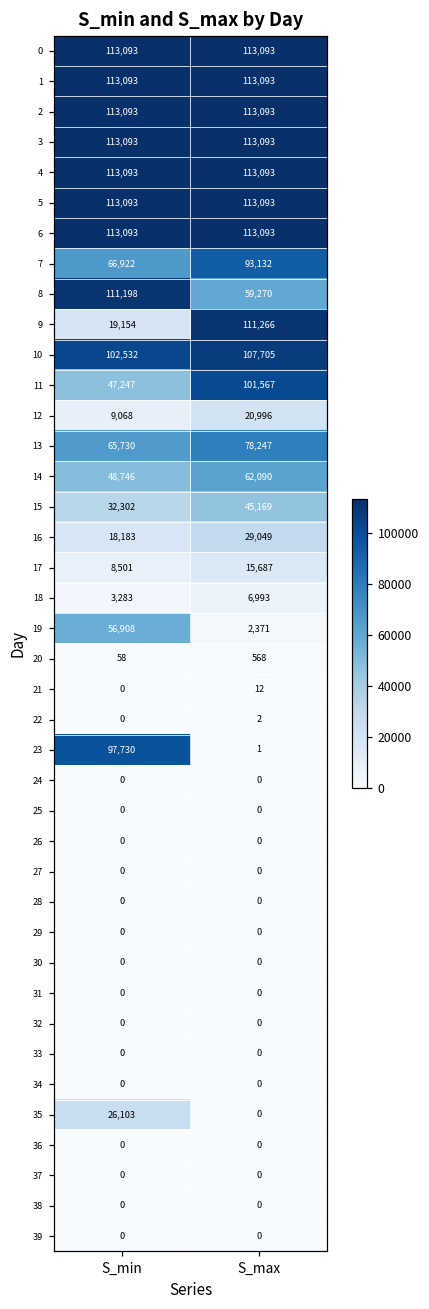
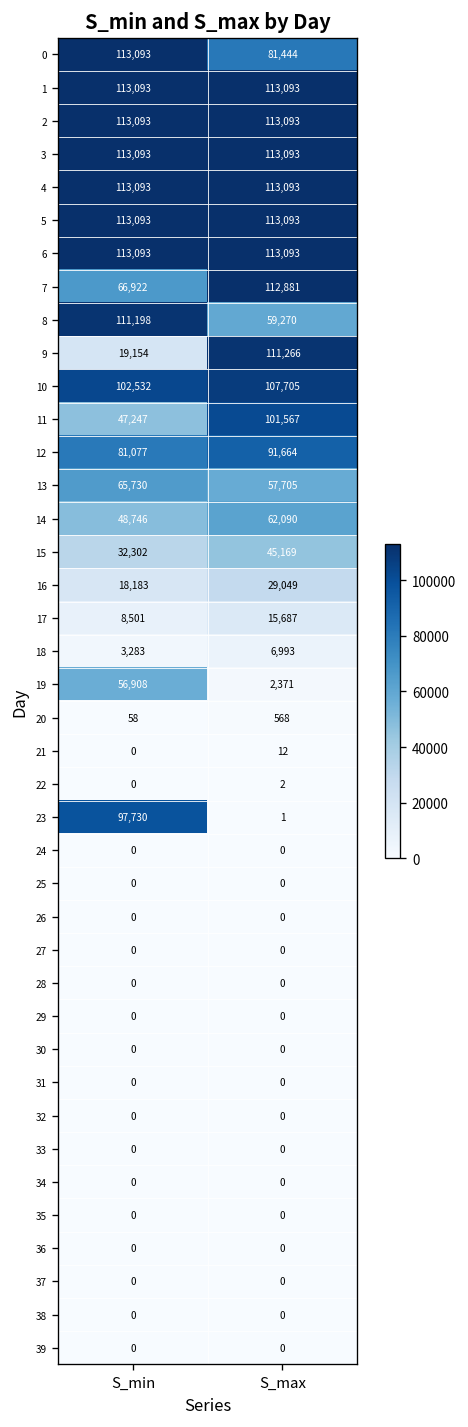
0, S_max: 113,093 -> 81,444
7, S_max: 93,132 -> 112,881
12, S_min: 9,068 -> 81,077
12, S_max: 20,996 -> 91,664
13, S_max: 78,247 -> 57,705
35, S_min: 26,103 -> 0
